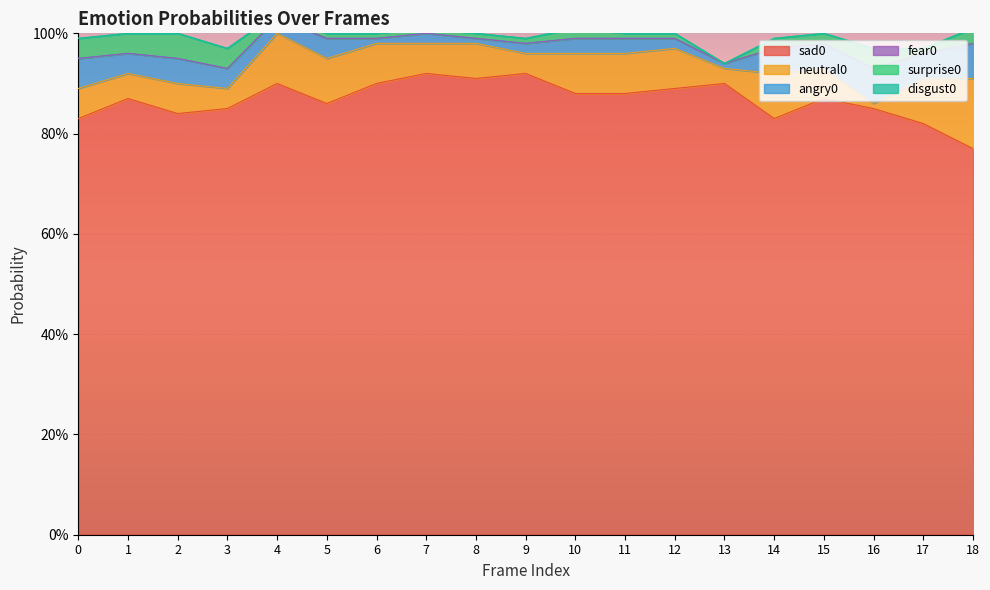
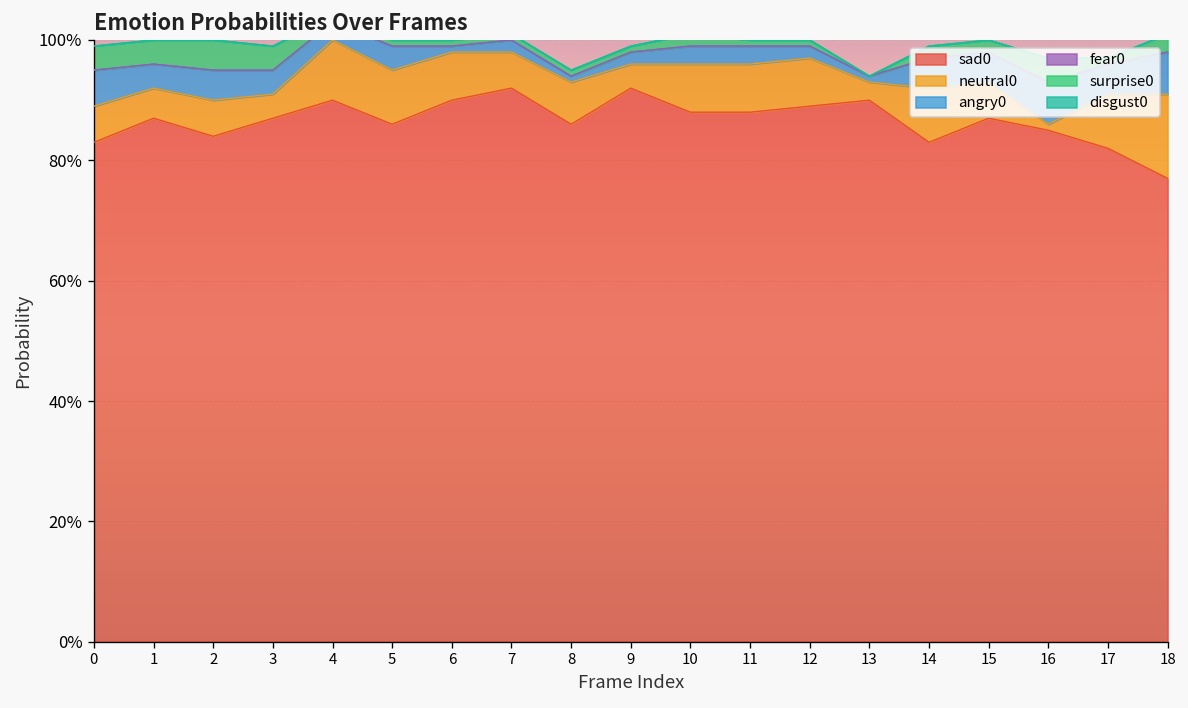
sad0, 3: 85% -> 87%
sad0, 8: 91% -> 86%
